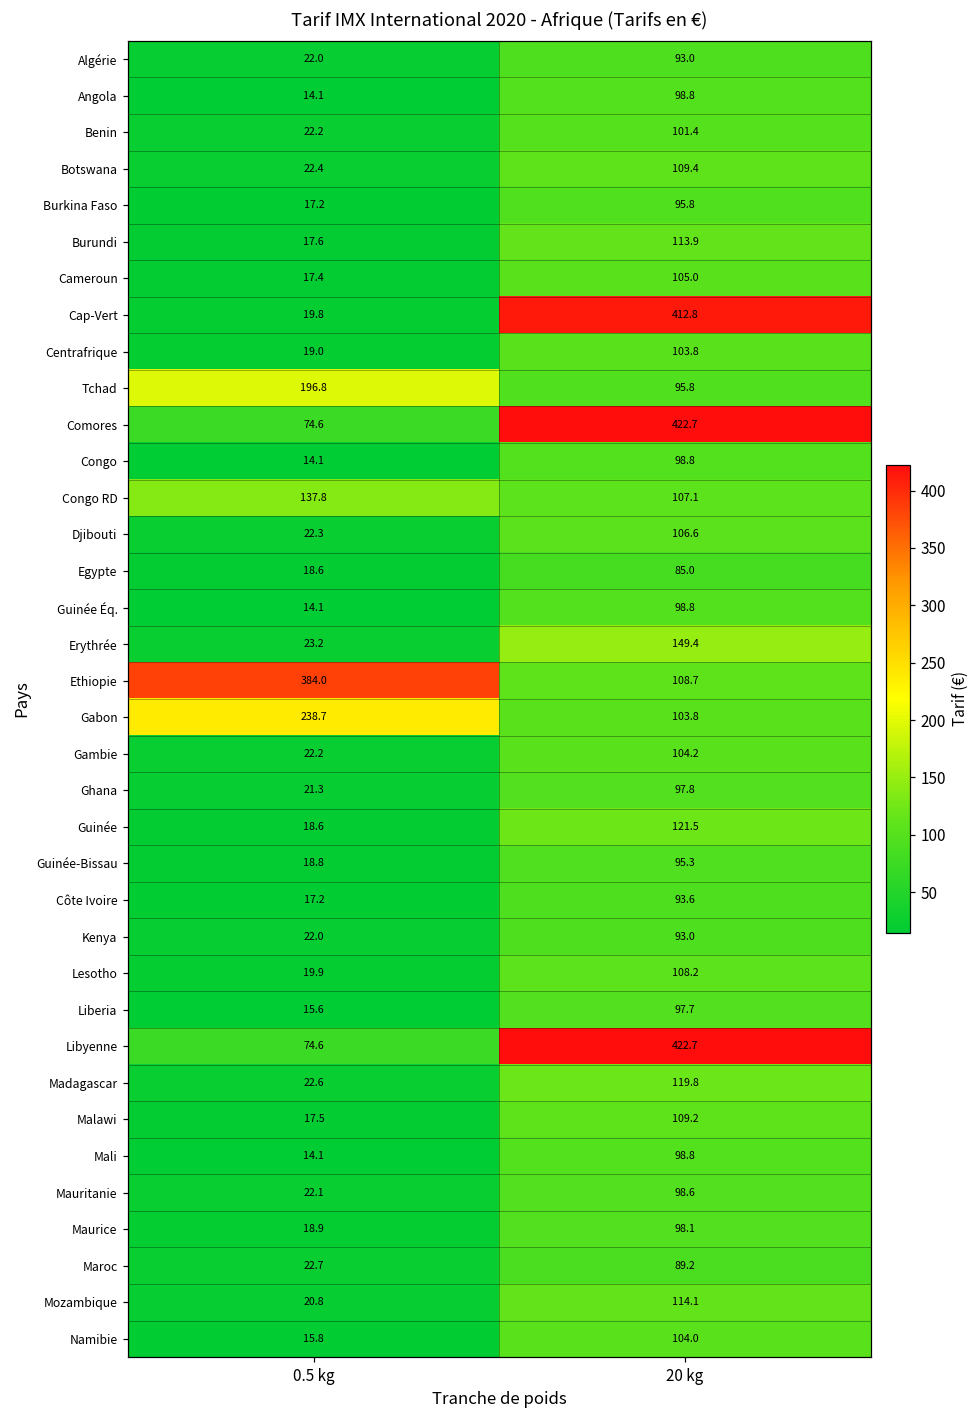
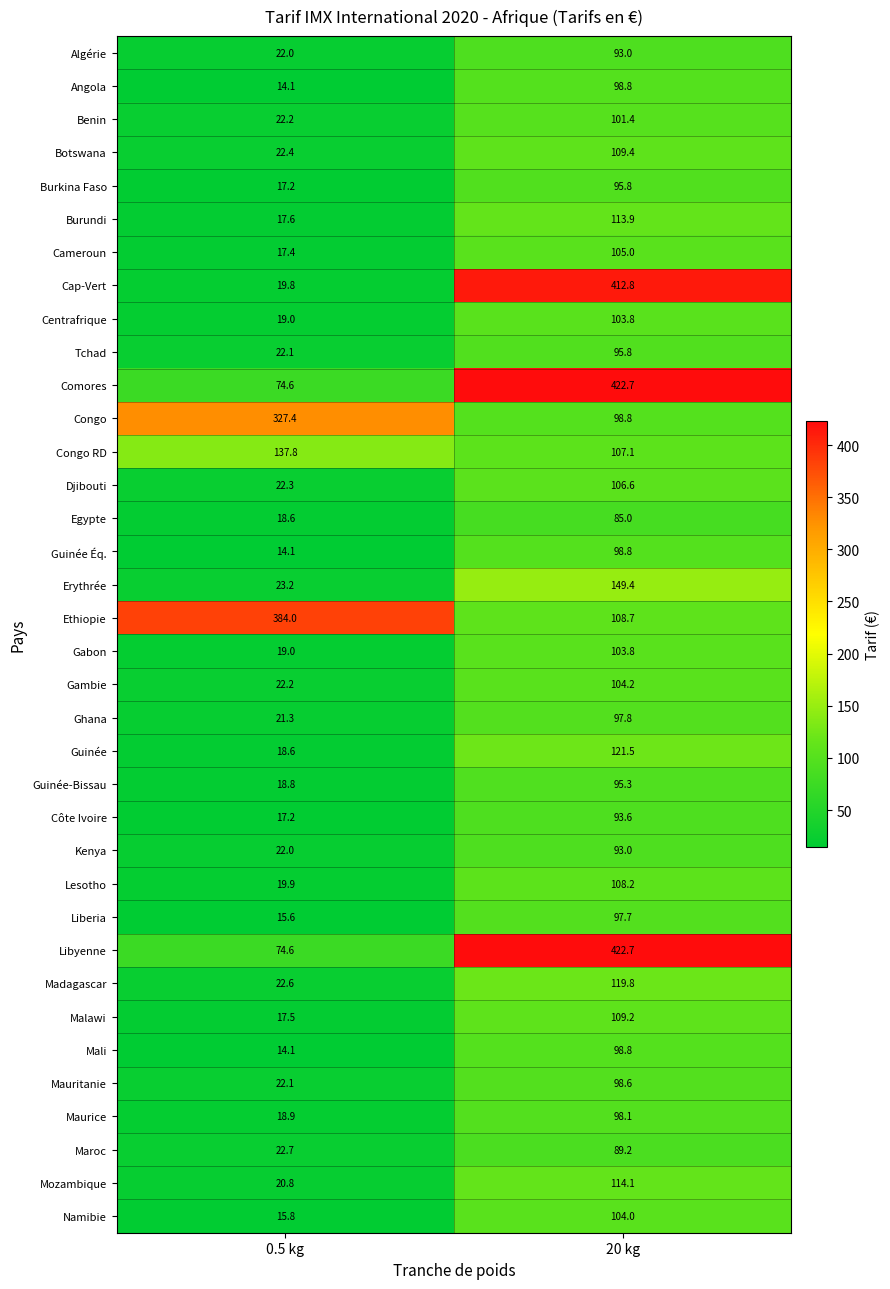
Tchad, 0.5 kg: 196.8 -> 22.1
Congo, 0.5 kg: 14.1 -> 327.4
Gabon, 0.5 kg: 238.7 -> 19.0
